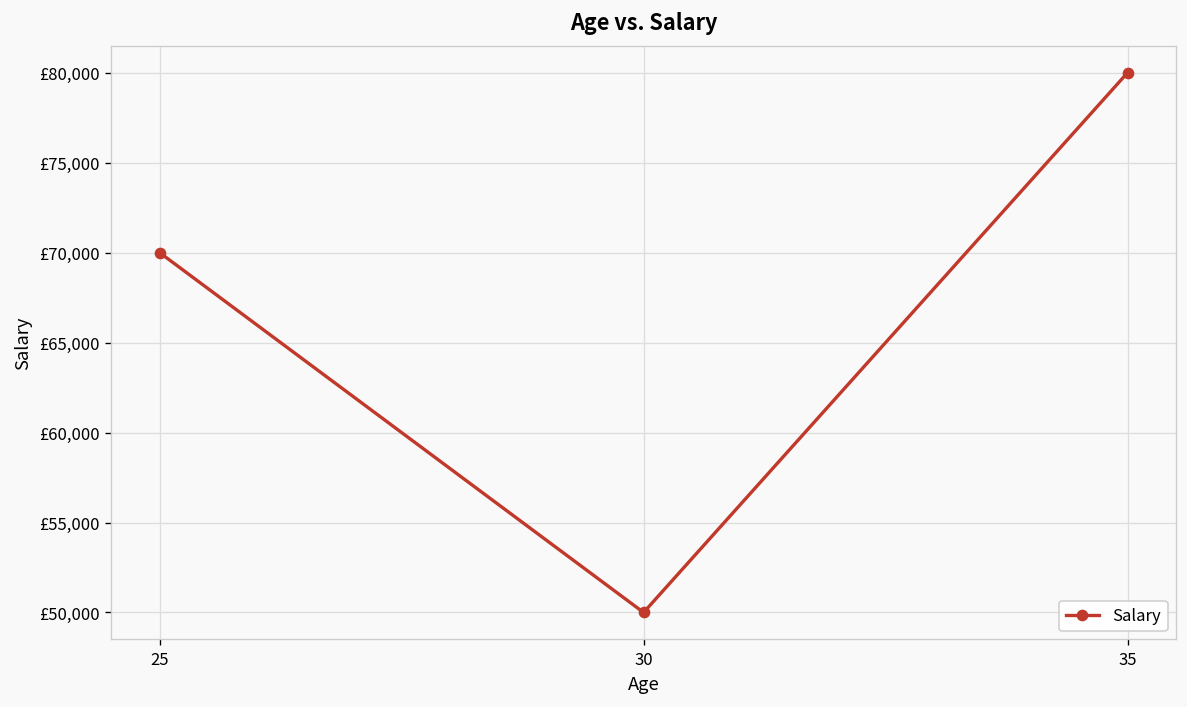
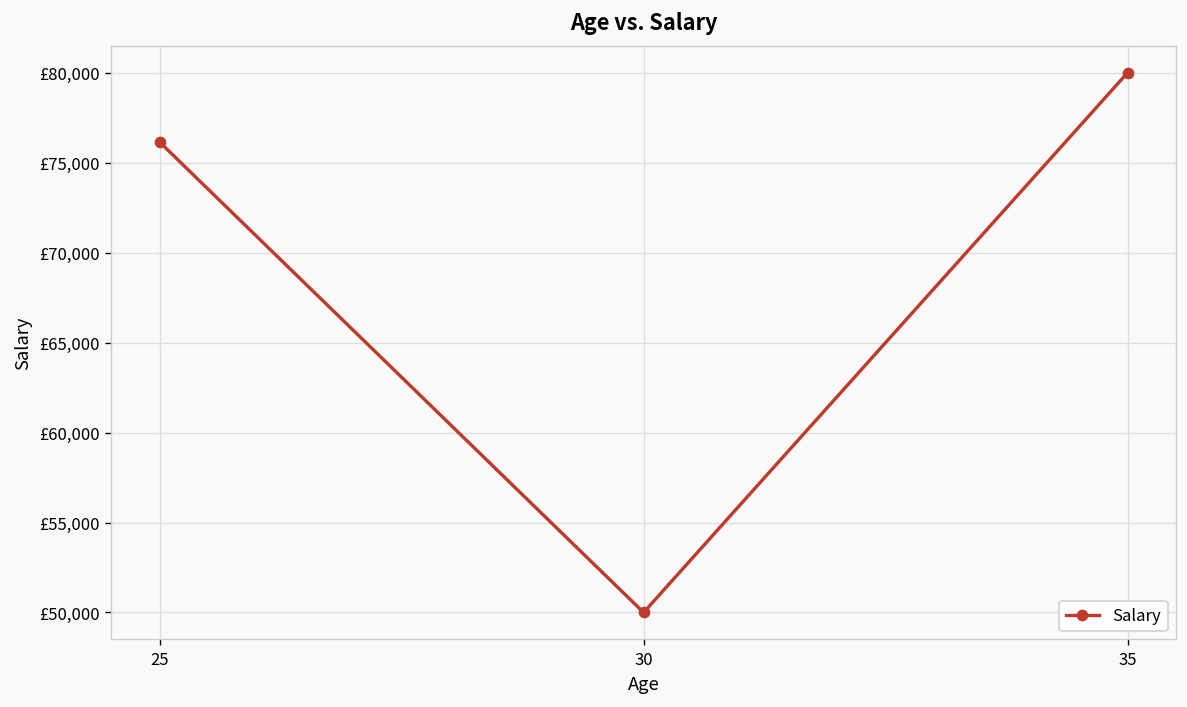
25: £70,000 -> £76,100
